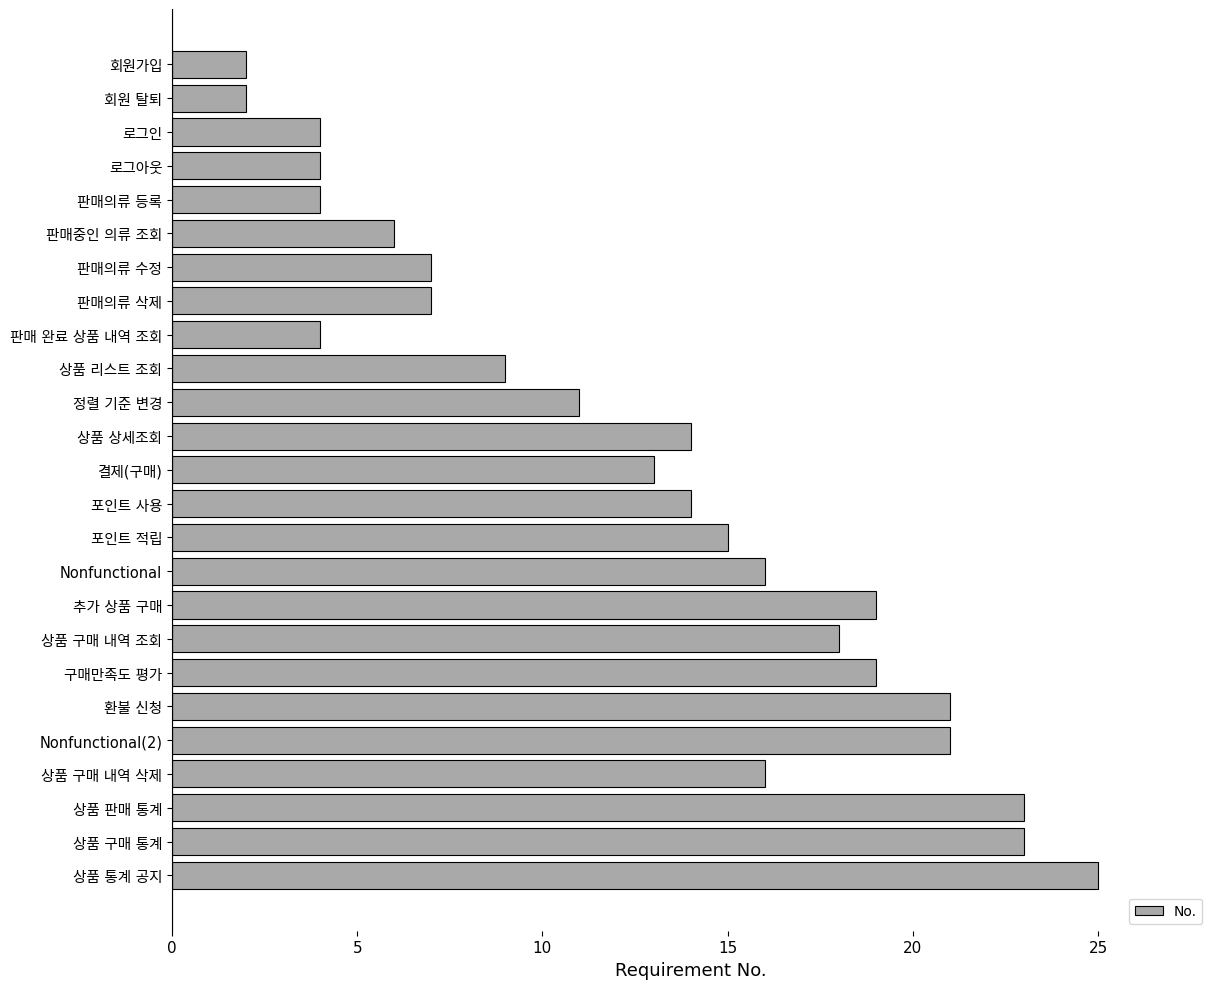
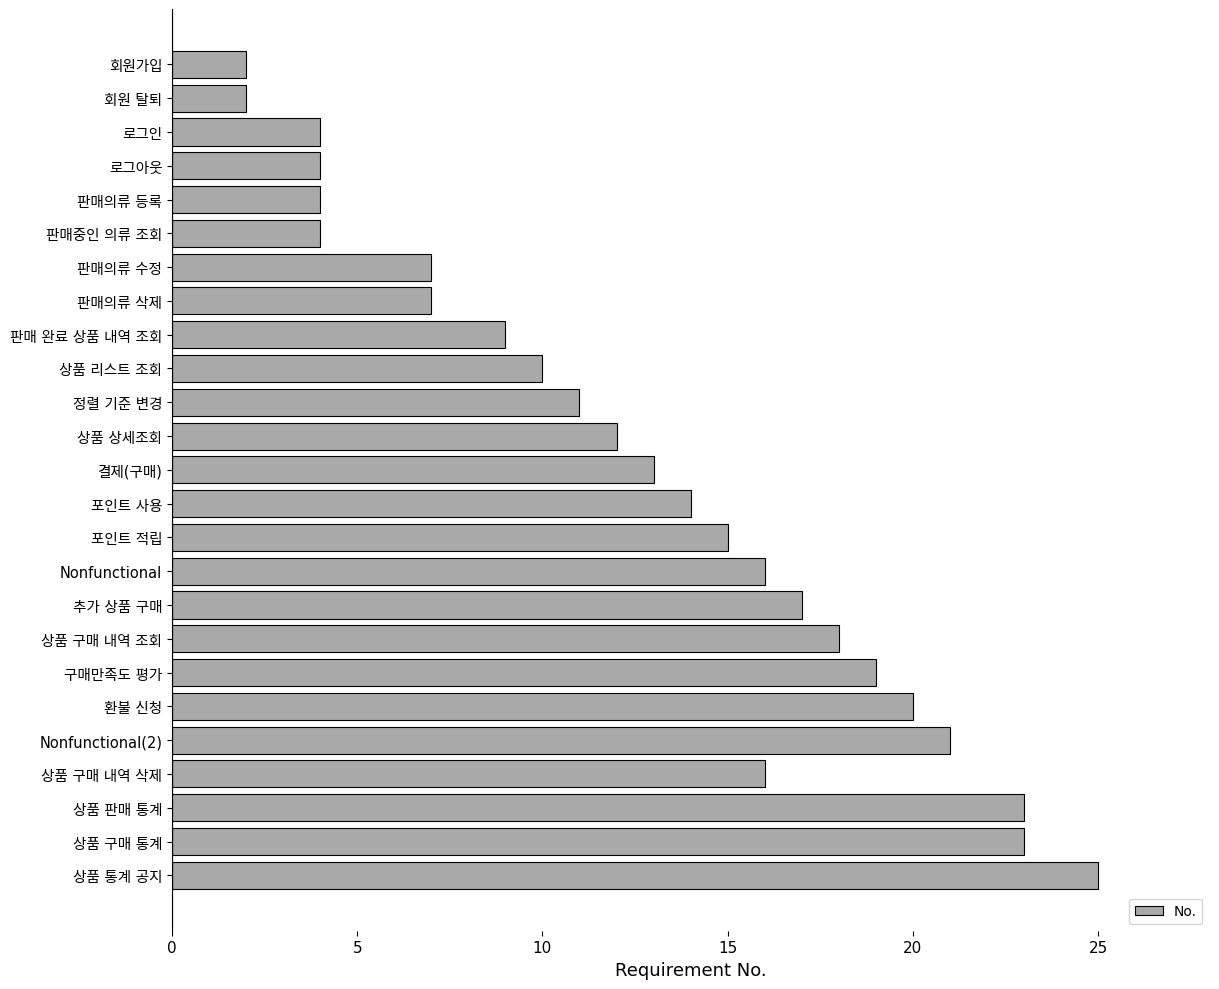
판매중인 의류 조회: 6 -> 4
판매 완료 상품 내역 조회: 4 -> 9
상품 리스트 조회: 9 -> 10
상품 상세조회: 14 -> 12
추가 상품 구매: 19 -> 17
환불 신청: 21 -> 20
